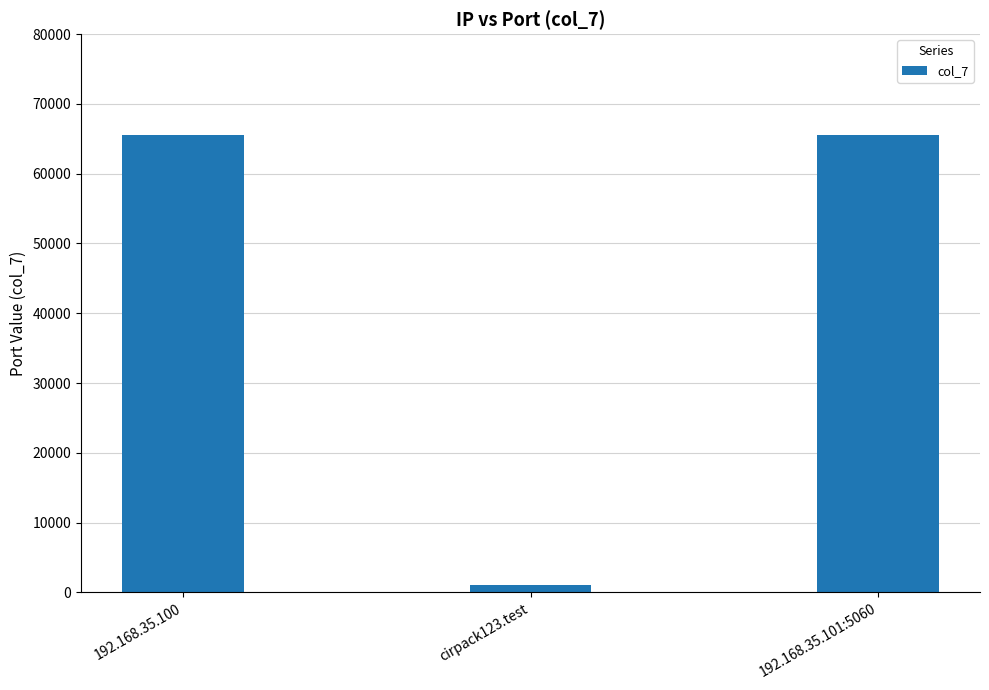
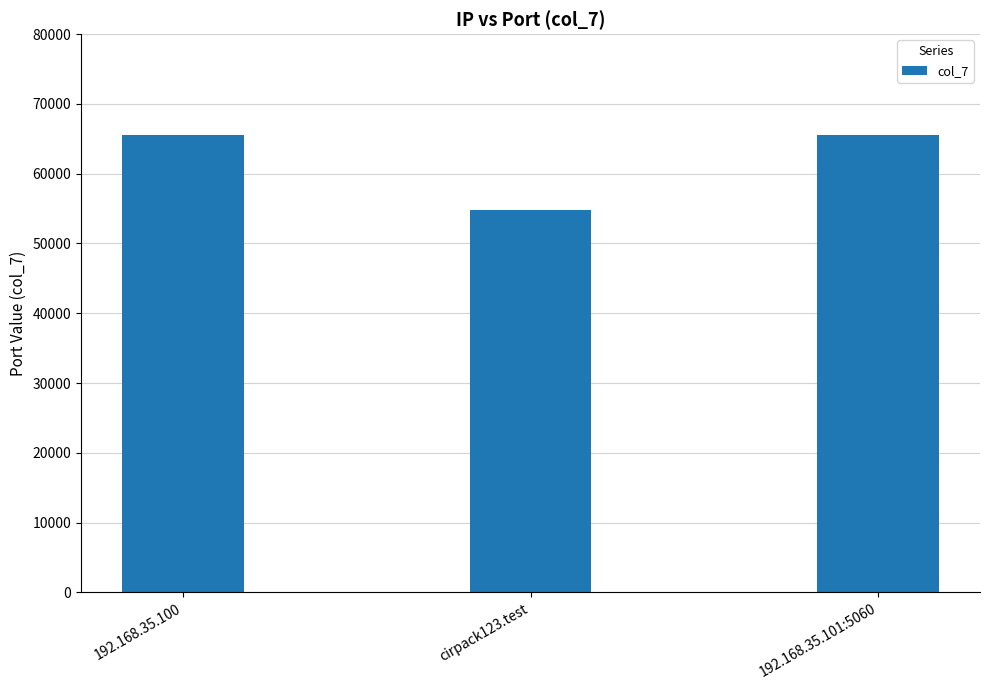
cirpack123.test: 1000 -> 55000
